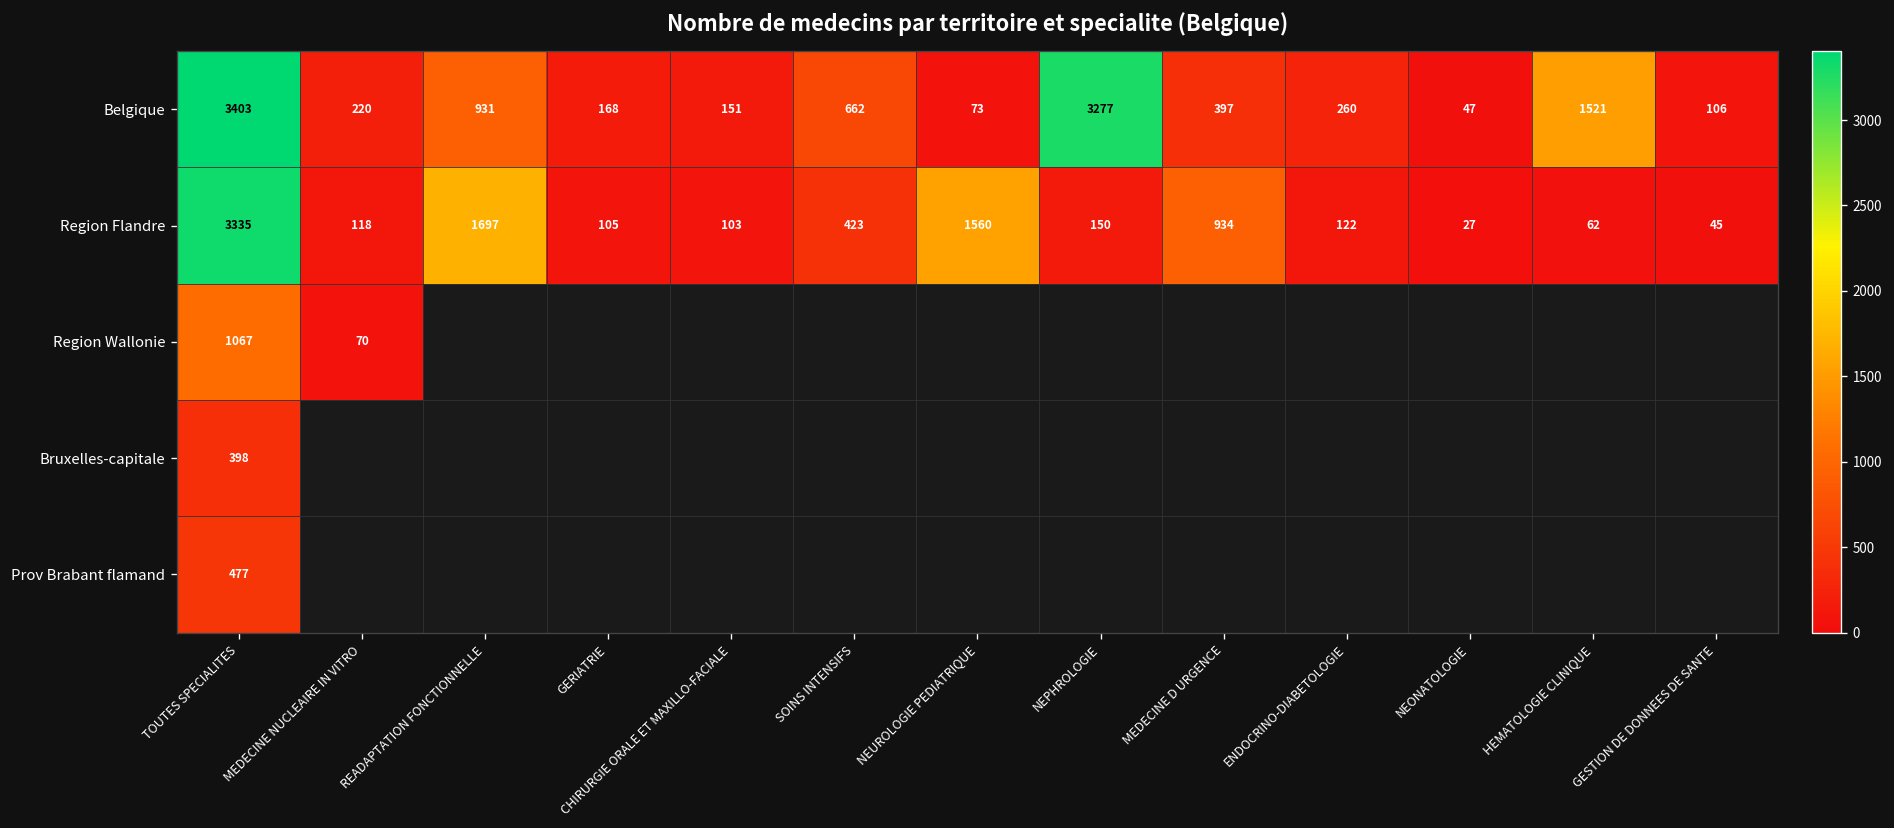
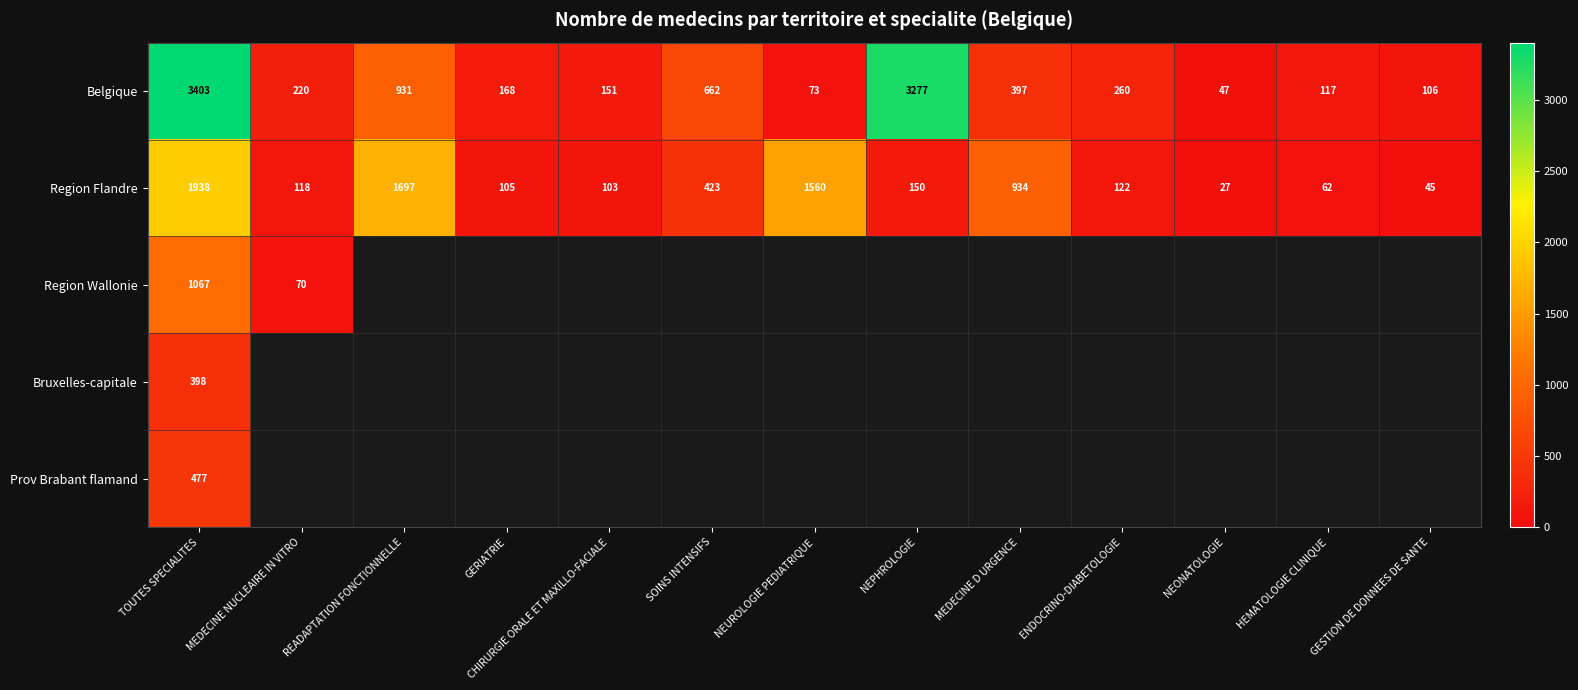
Belgique, HEMATOLOGIE CLINIQUE: 1521 -> 117
Region Flandre, TOUTES SPECIALITES: 3335 -> 1938
